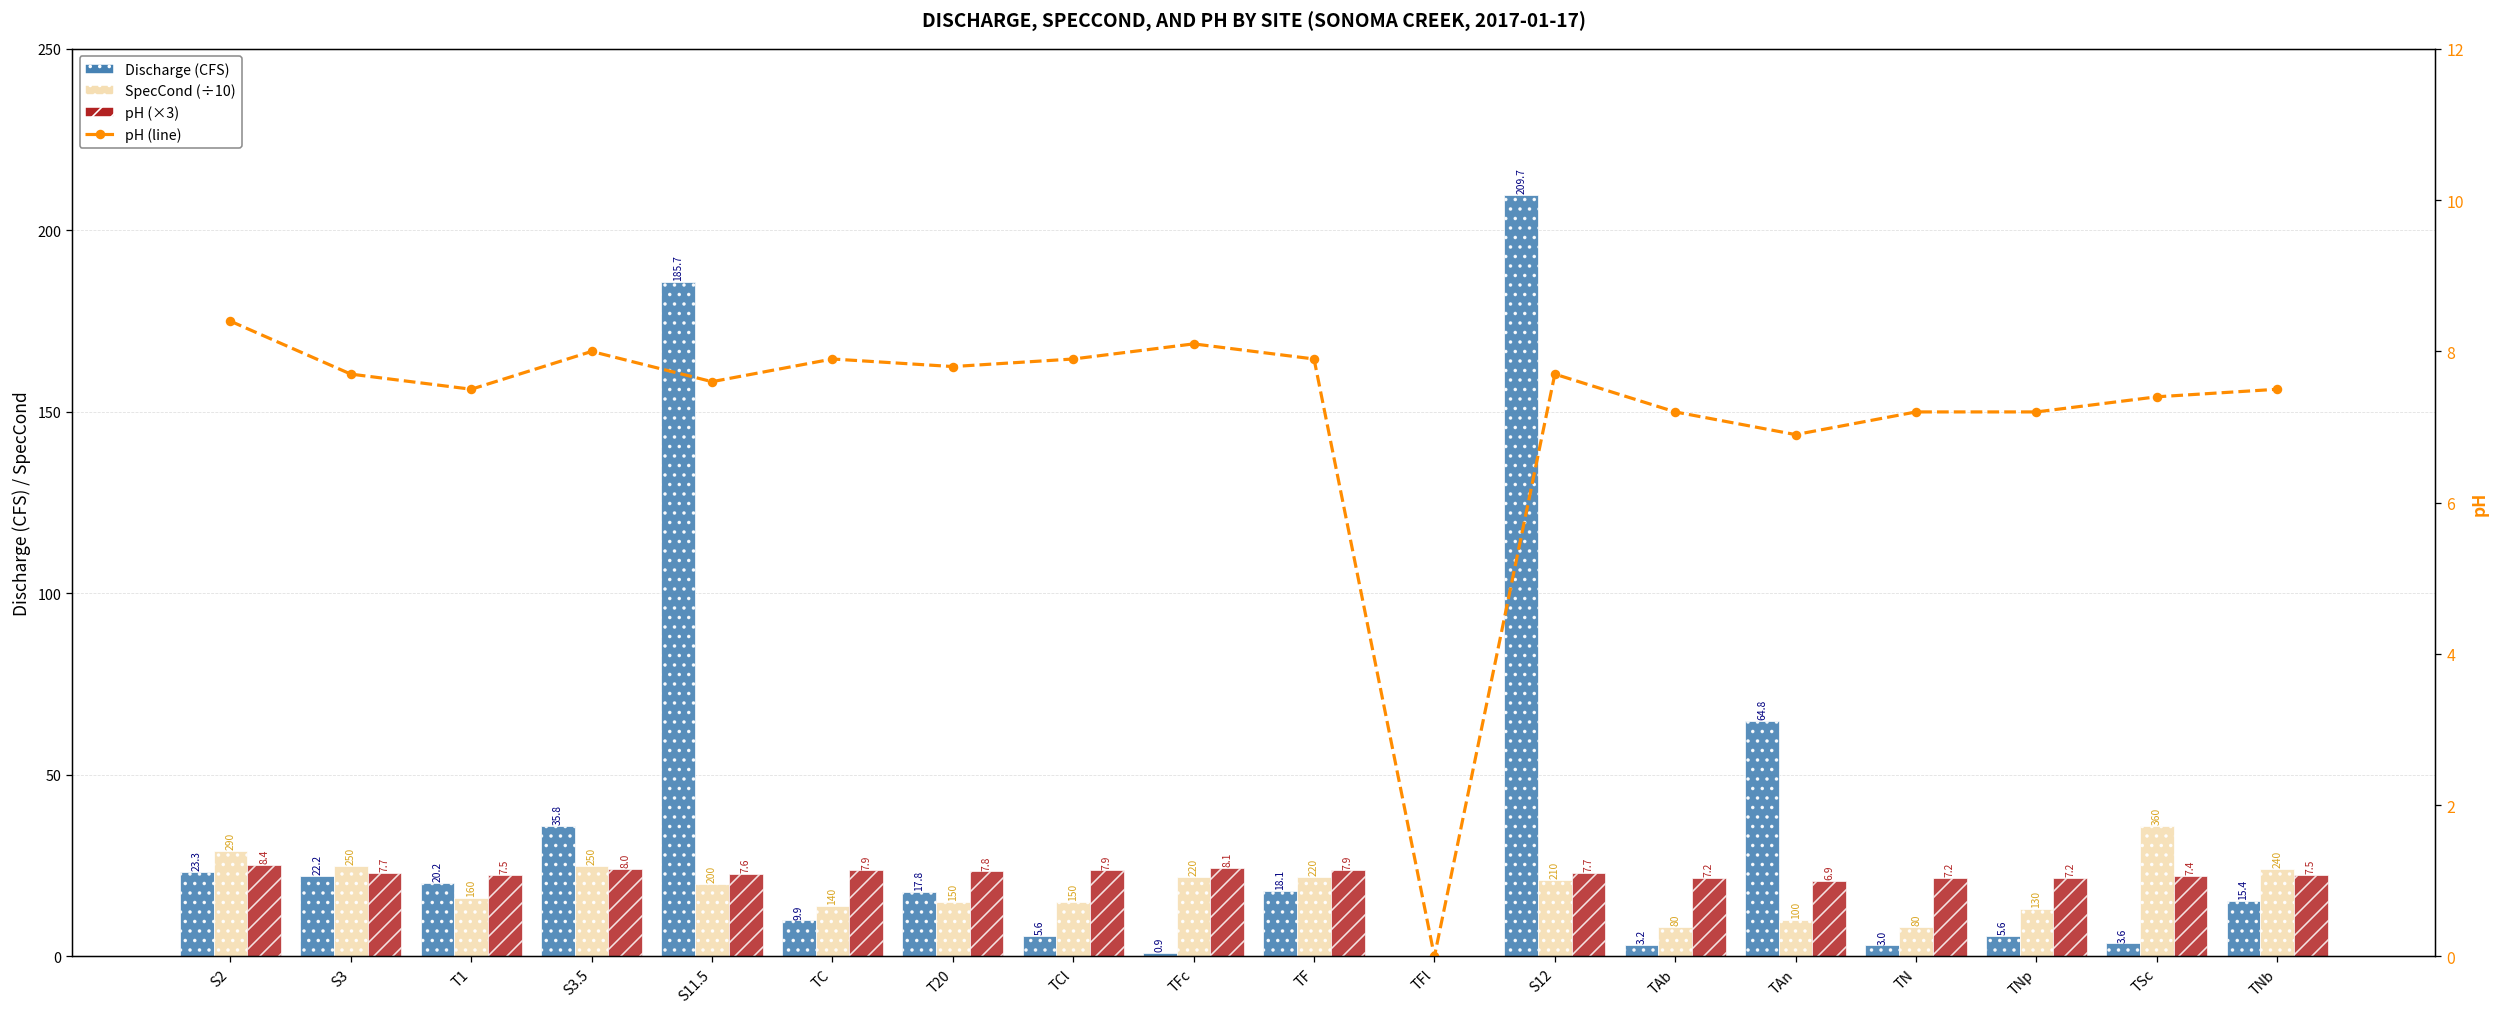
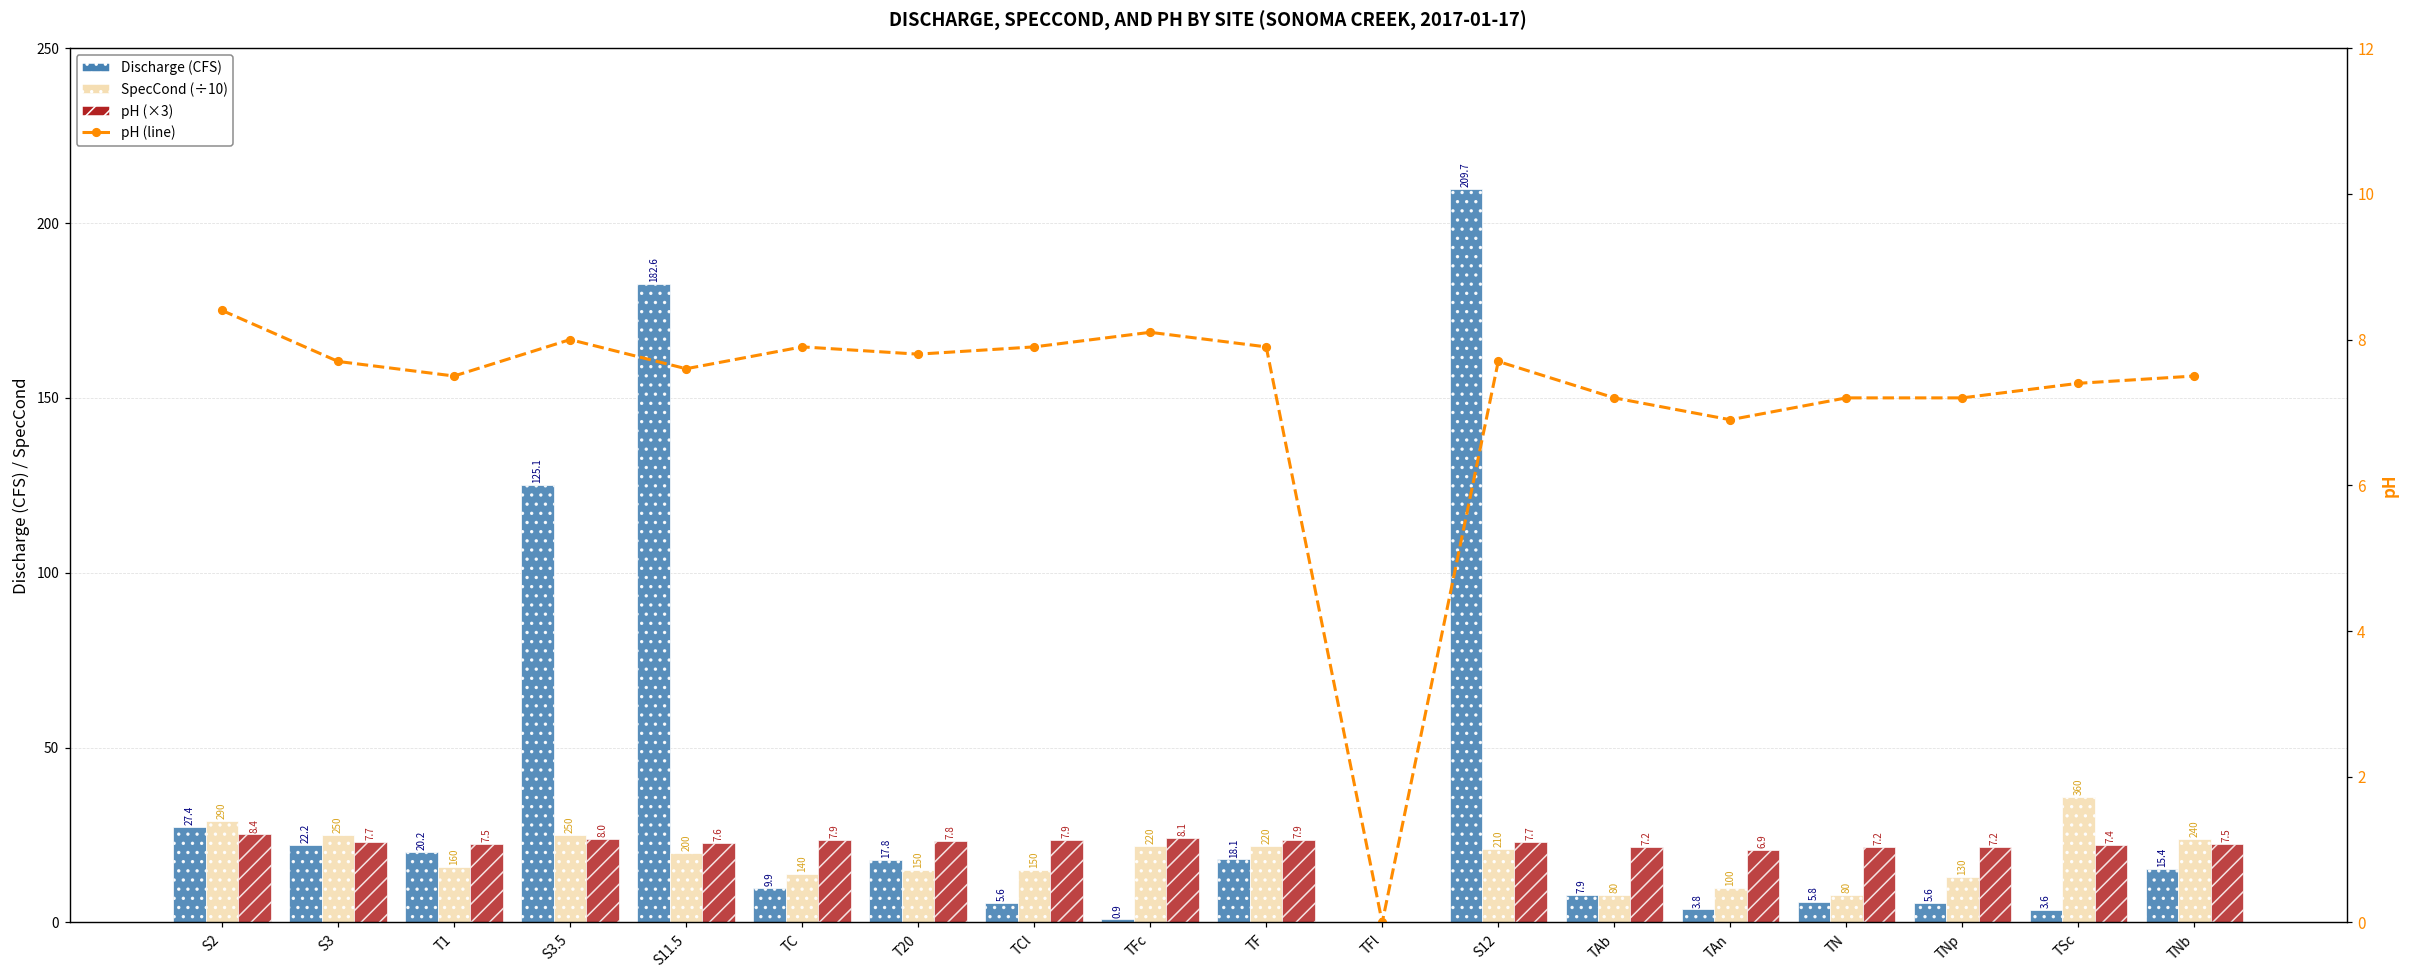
Discharge (CFS), S2: 23.3 -> 27.4
Discharge (CFS), S3.5: 35.8 -> 125.1
Discharge (CFS), S11.5: 185.7 -> 182.6
Discharge (CFS), TAb: 3.2 -> 7.9
Discharge (CFS), TAn: 64.8 -> 3.8
Discharge (CFS), TN: 3.0 -> 5.8
